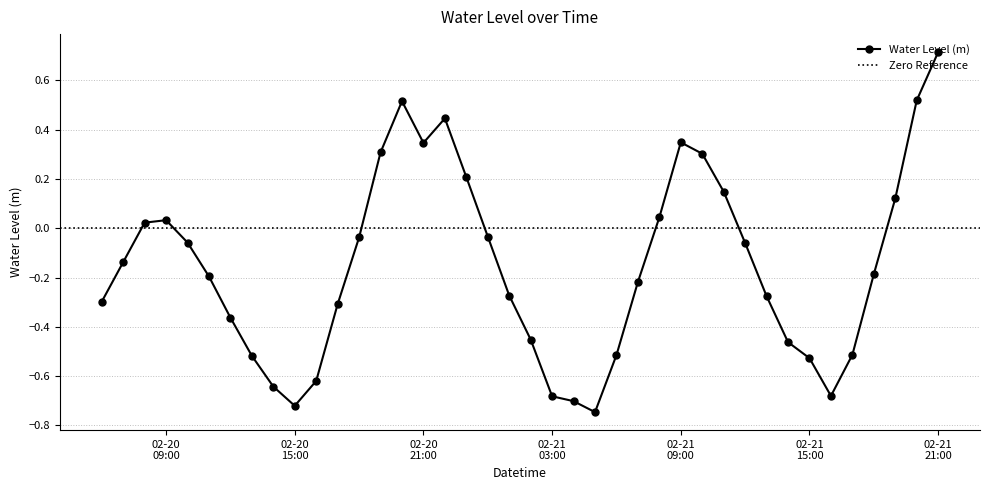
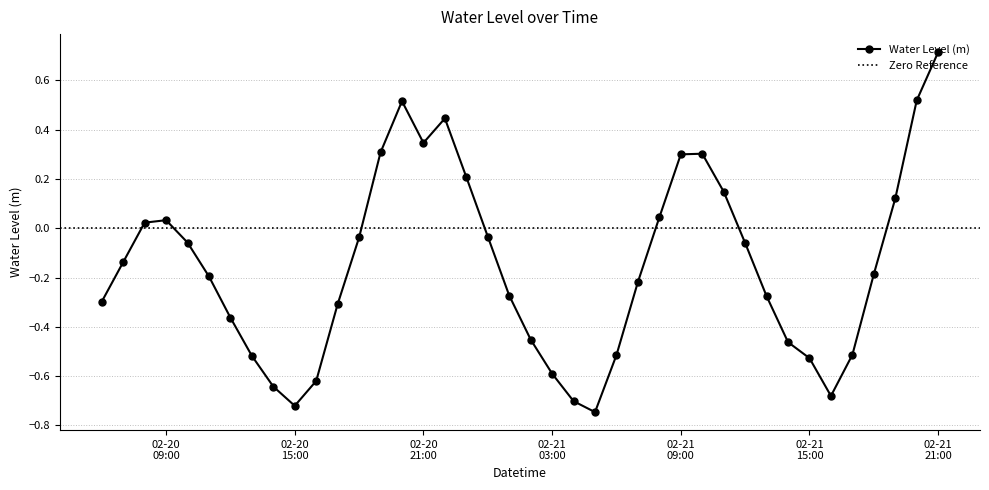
02-21 03:00: -0.68 -> -0.59
02-21 09:00: 0.35 -> 0.30
